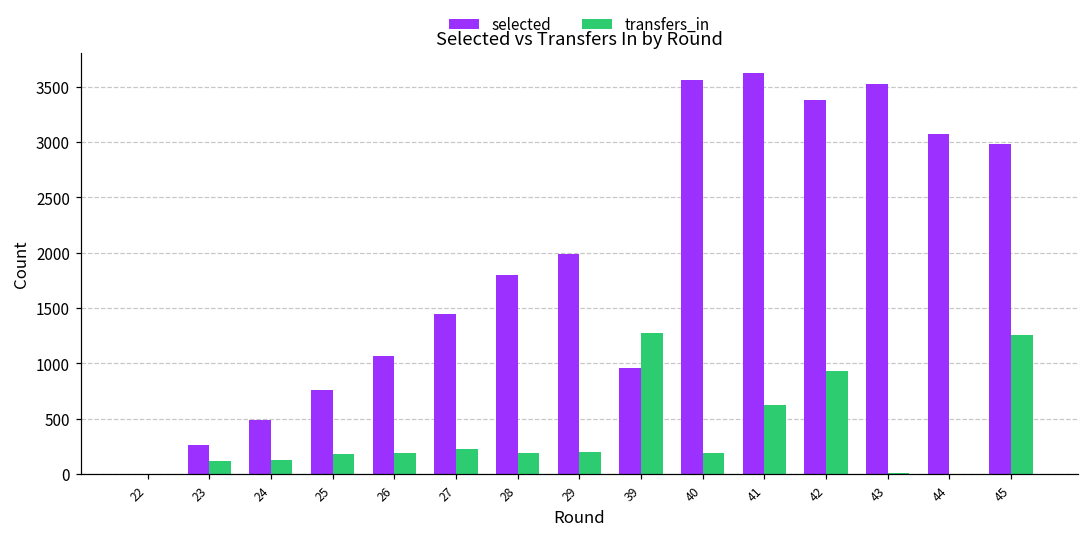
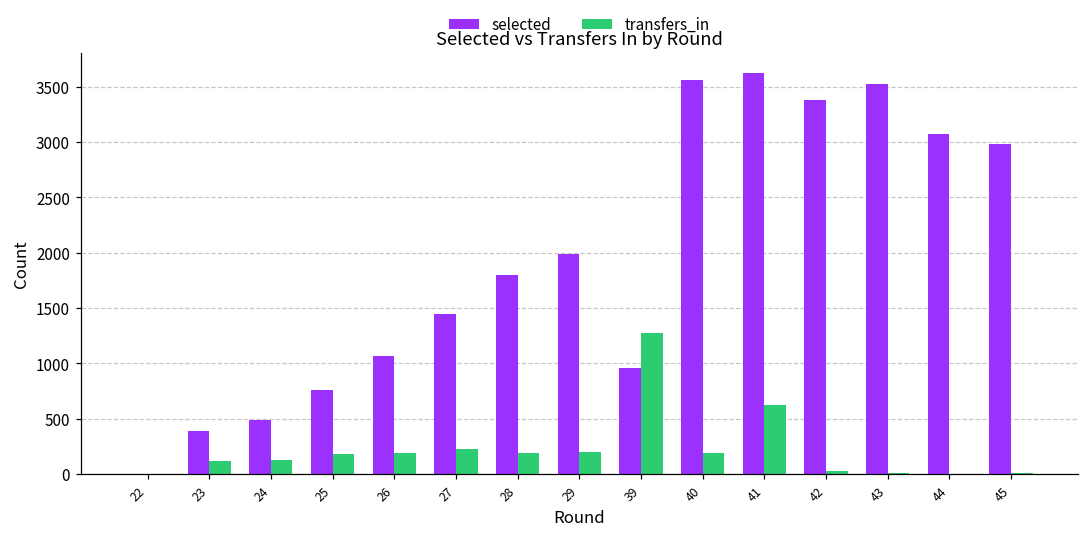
selected, 23: 260 -> 390
transfers_in, 42: 940 -> 30
transfers_in, 45: 1260 -> 10
